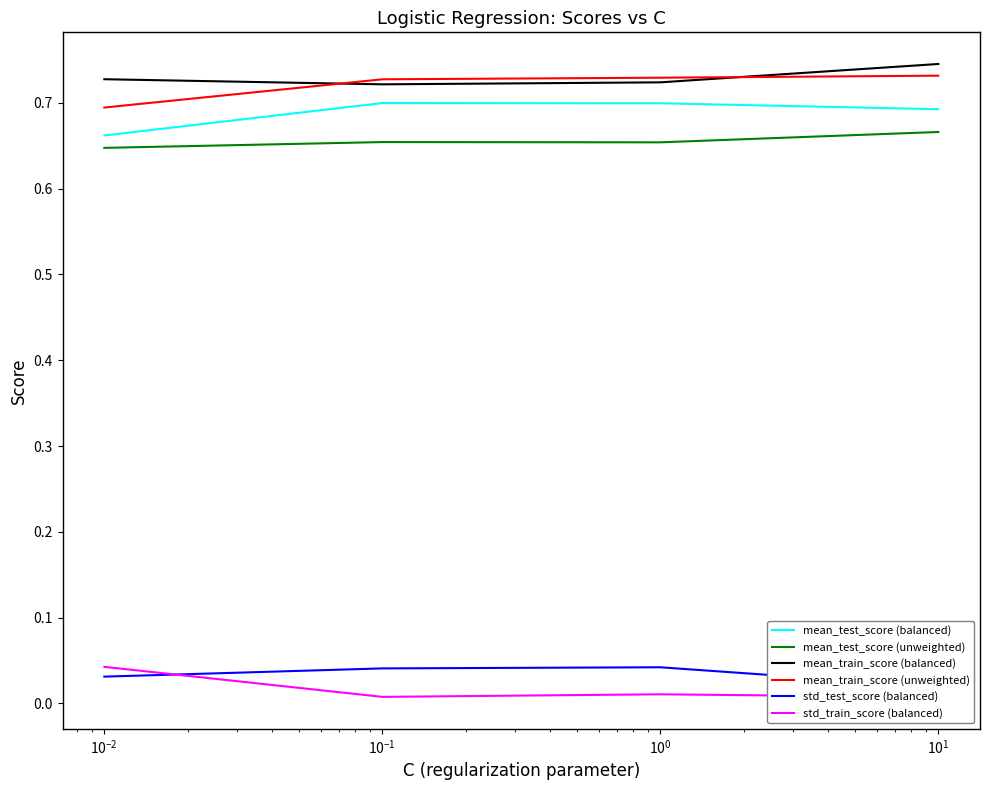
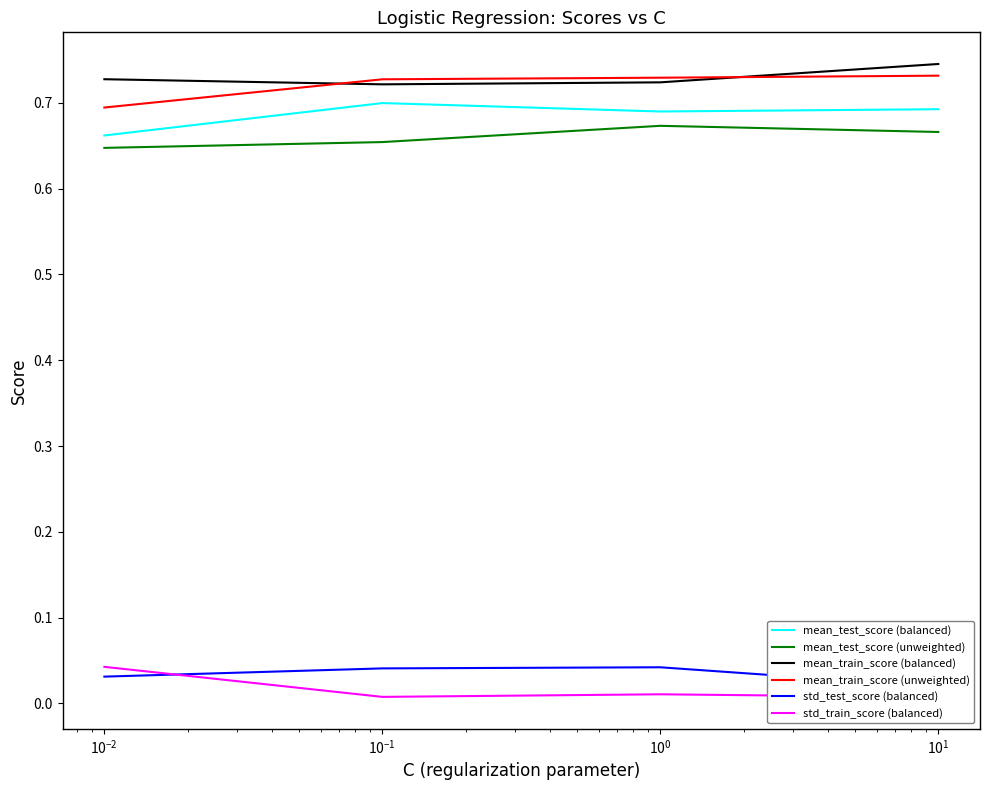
mean_test_score (balanced), 10^0: 0.70 -> 0.69
mean_test_score (unweighted), 10^0: 0.65 -> 0.67
